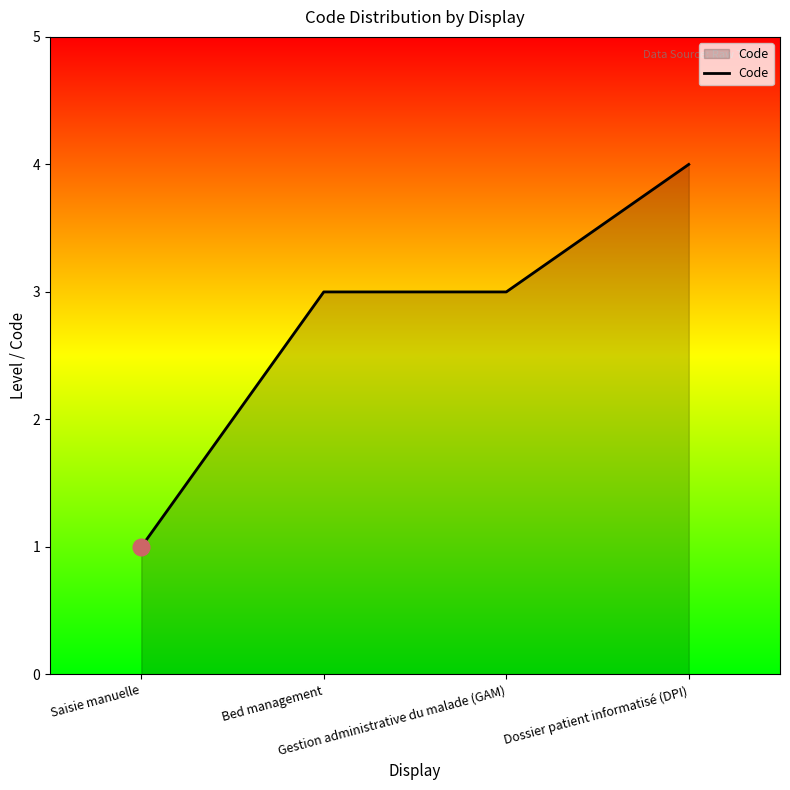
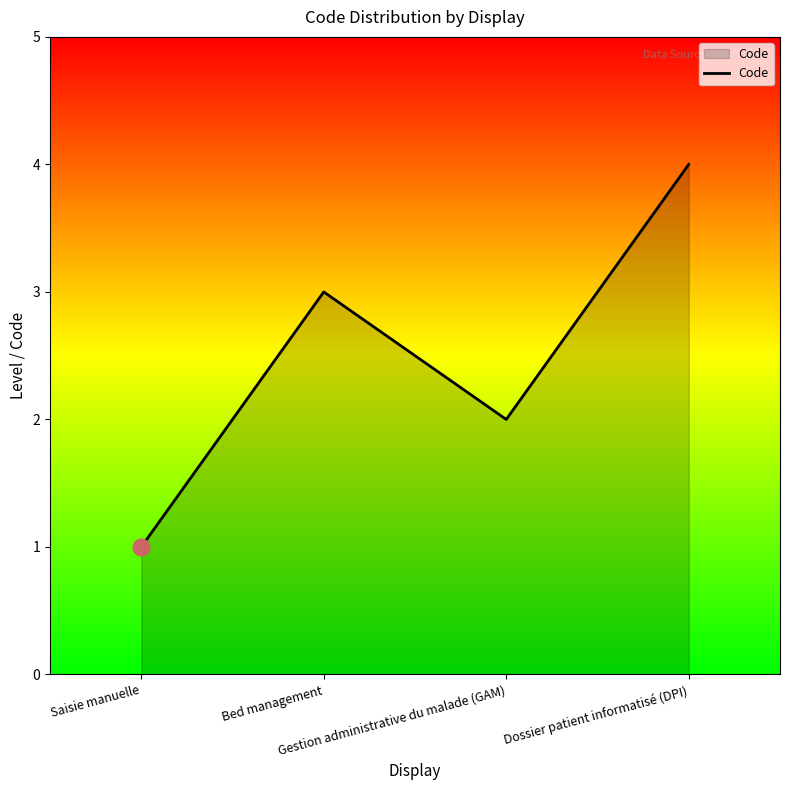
Code, Gestion administrative du malade (GAM): 3 -> 2
